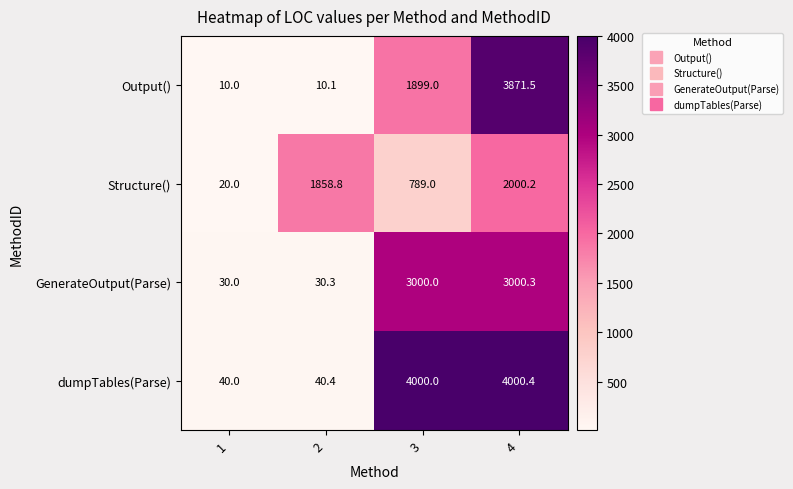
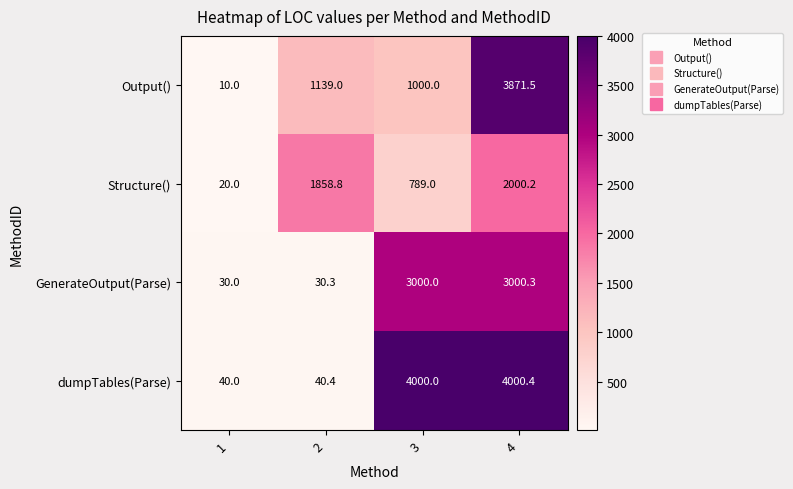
Output(), 2: 10.1 -> 1139.0
Output(), 3: 1899.0 -> 1000.0
